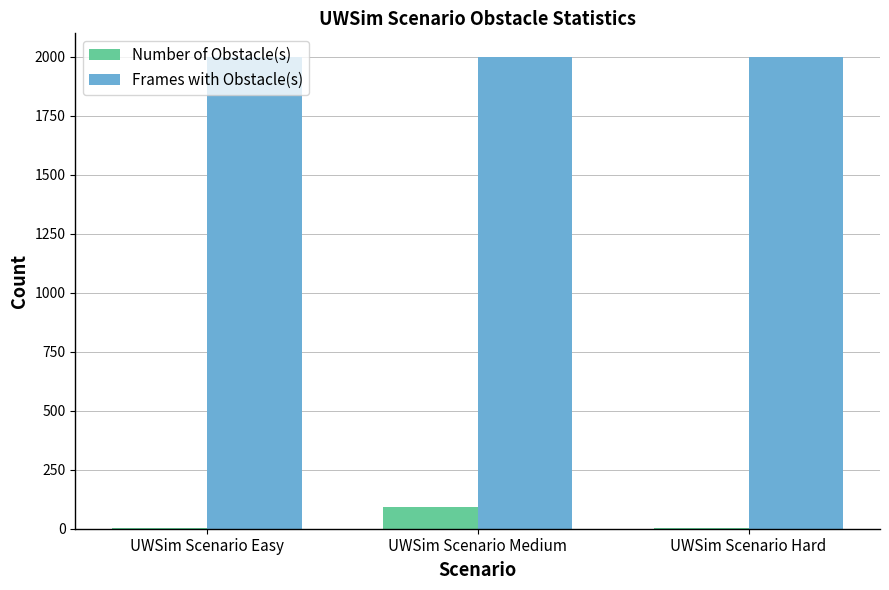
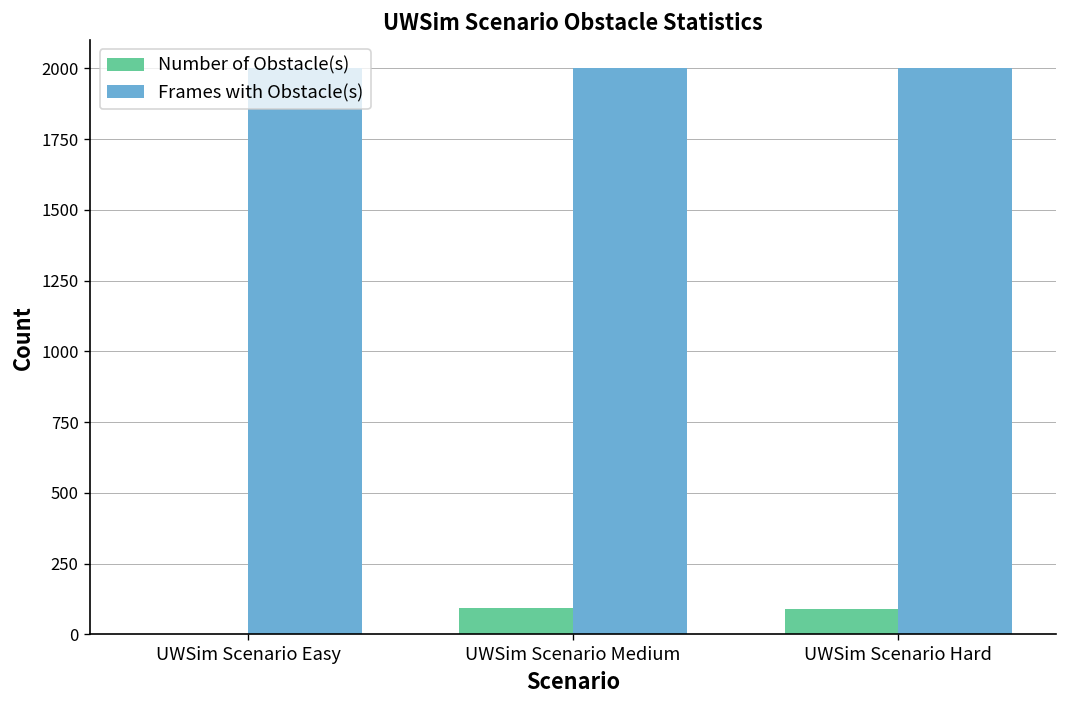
Number of Obstacle(s), UWSim Scenario Hard: 10 -> 90
